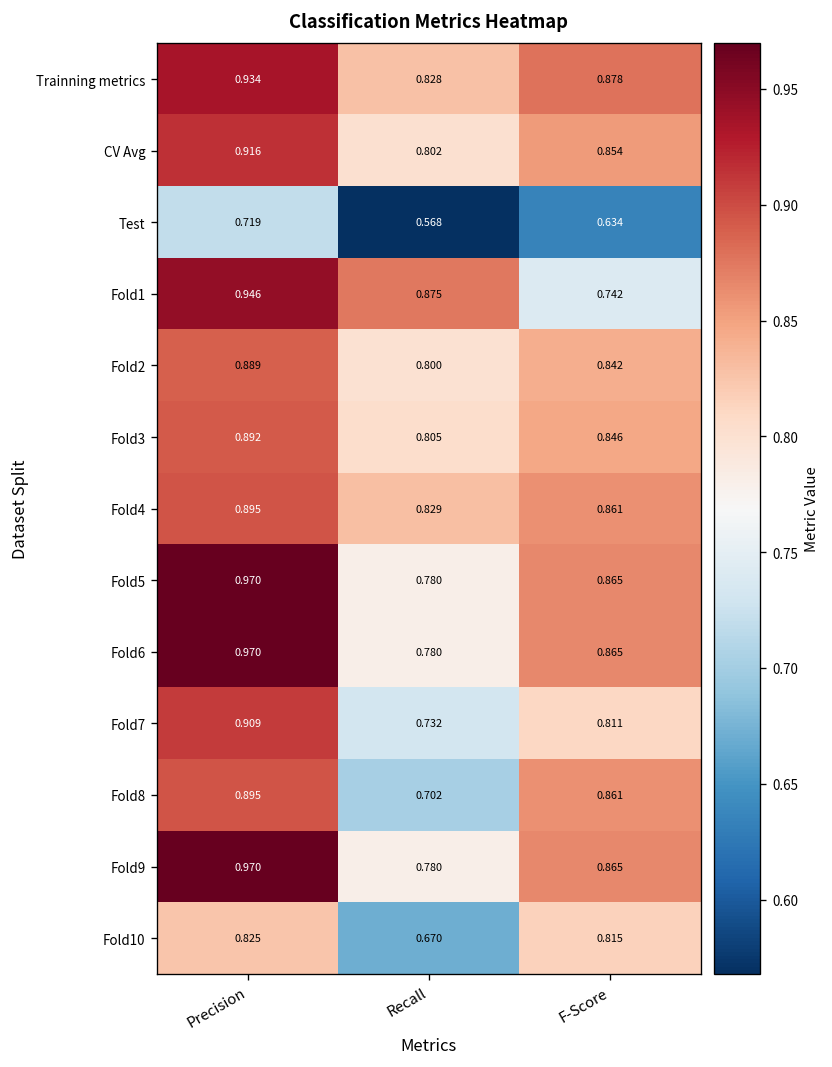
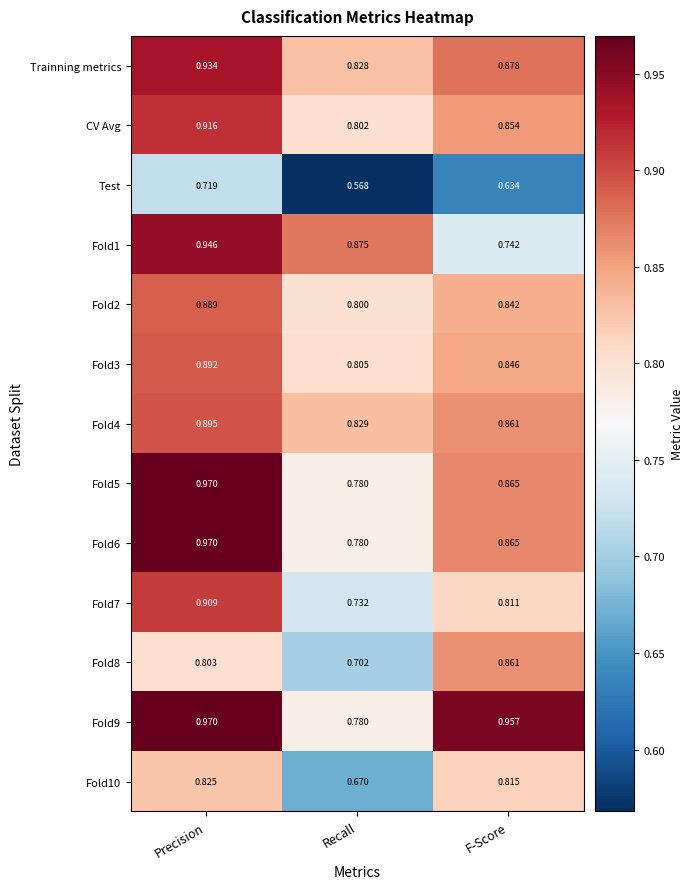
Fold8, Precision: 0.895 -> 0.803
Fold9, F-Score: 0.865 -> 0.957
